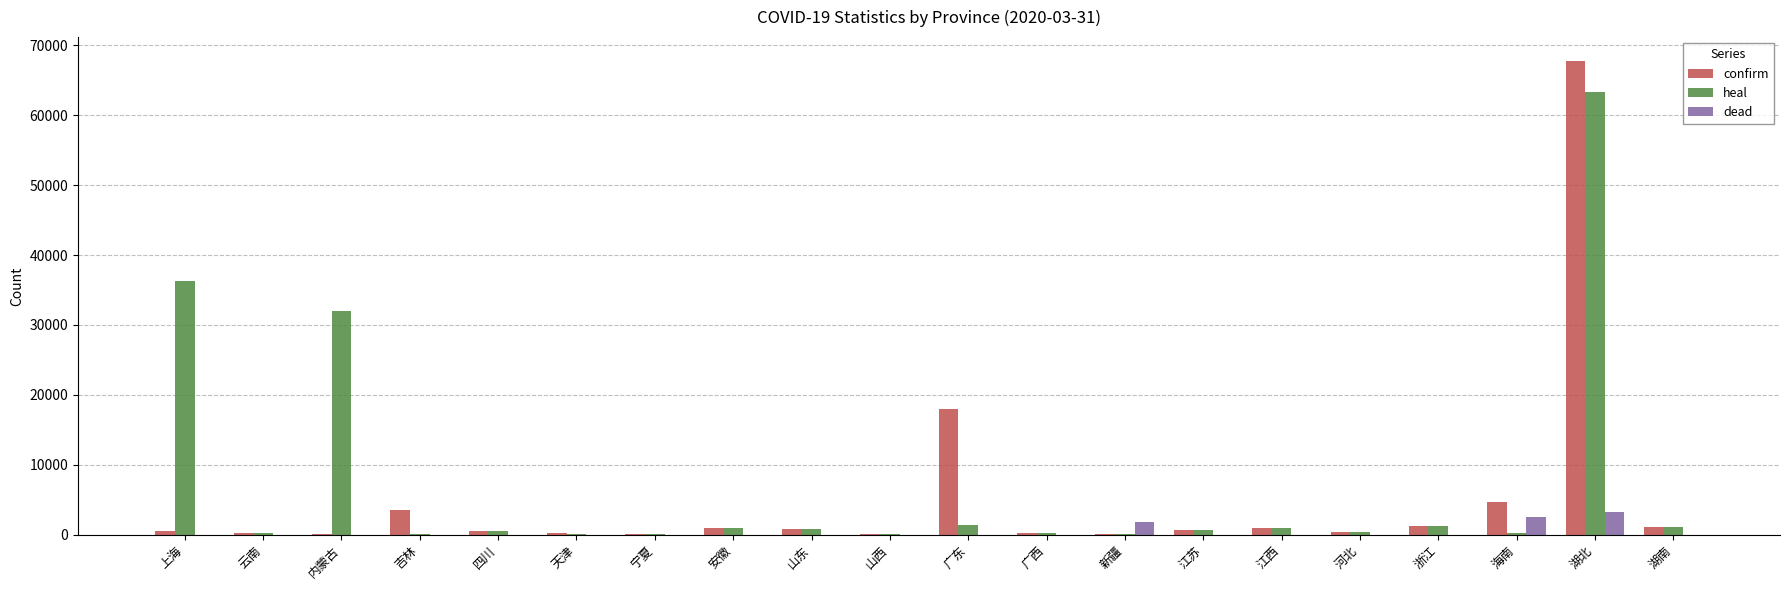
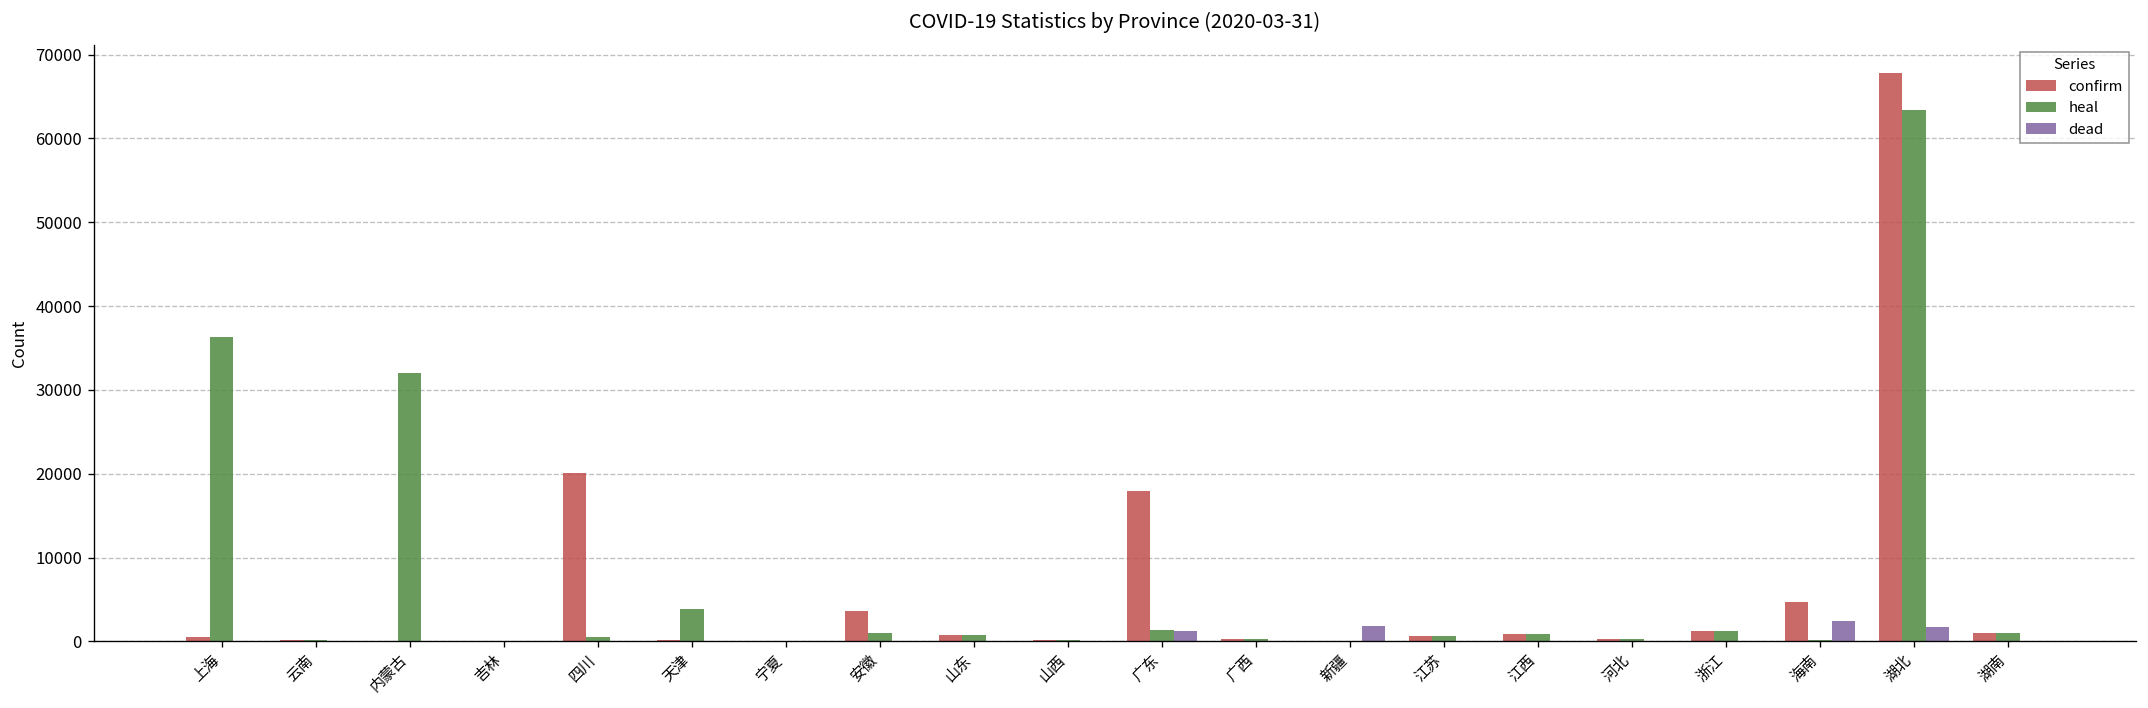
confirm, 吉林: 3000 -> 0
confirm, 四川: 1000 -> 20000
heal, 天津: 0 -> 4000
confirm, 安徽: 1000 -> 4000
dead, 广东: 0 -> 1000
dead, 湖北: 3000 -> 2000
